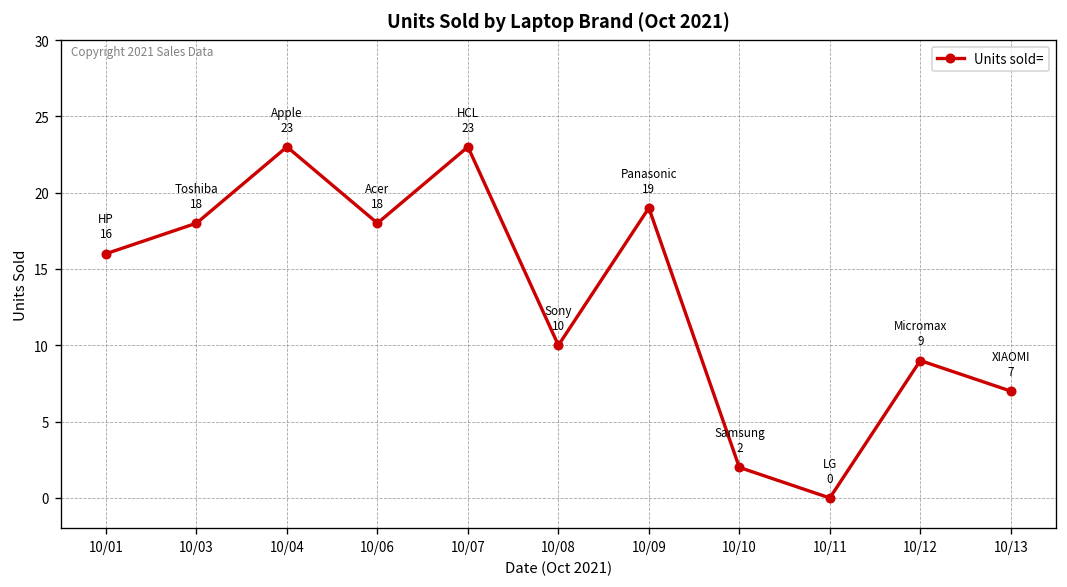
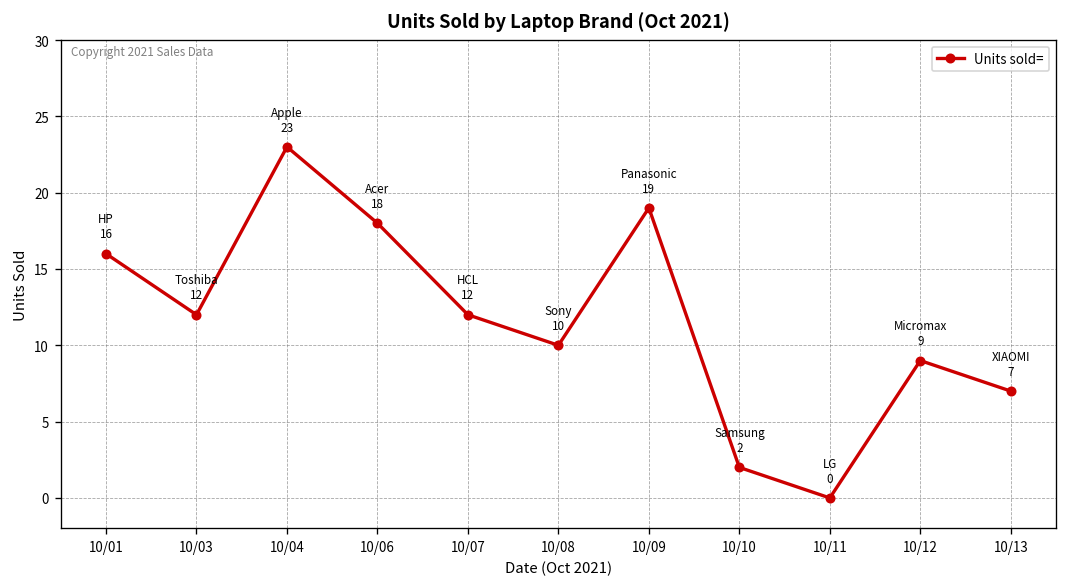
10/03: 18 -> 12
10/07: 23 -> 12
